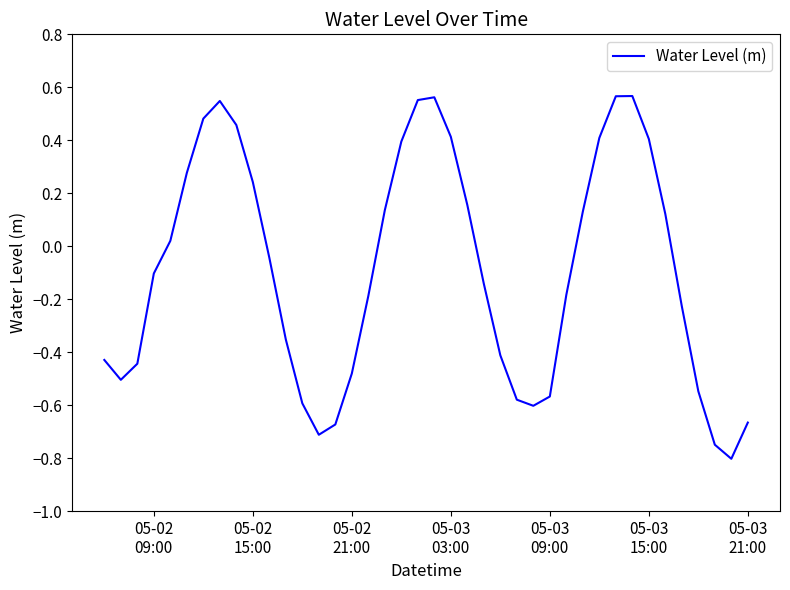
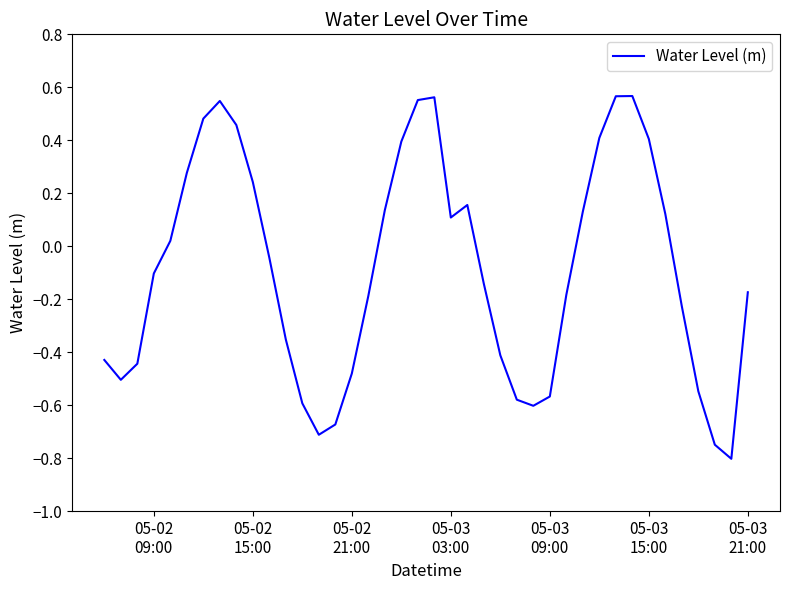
05-03 03:00: 0.41 -> 0.11
05-03 21:00: -0.67 -> -0.17
